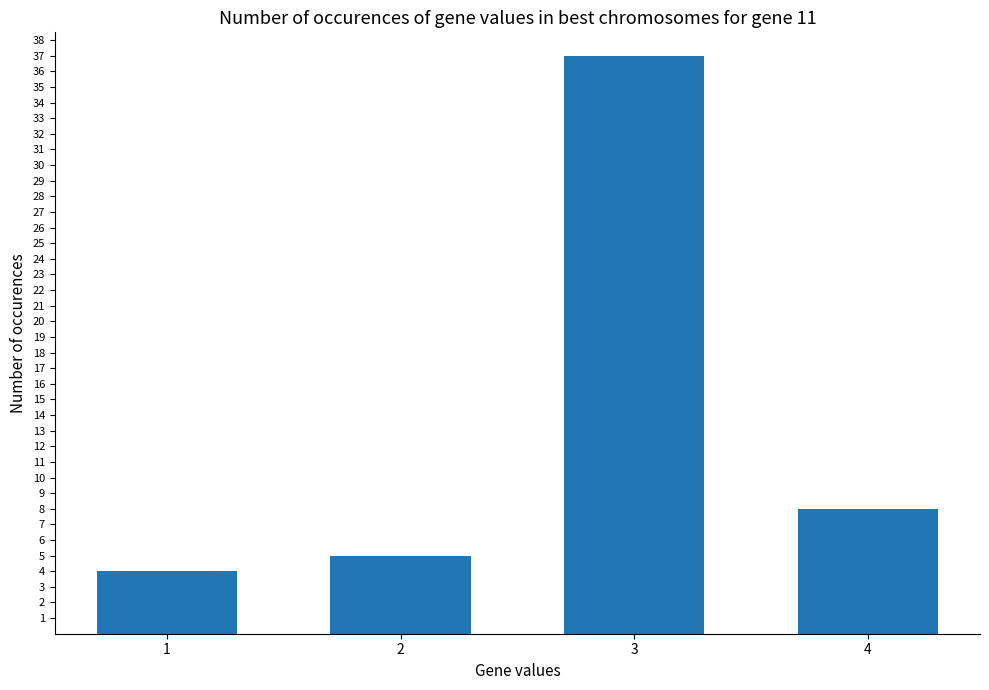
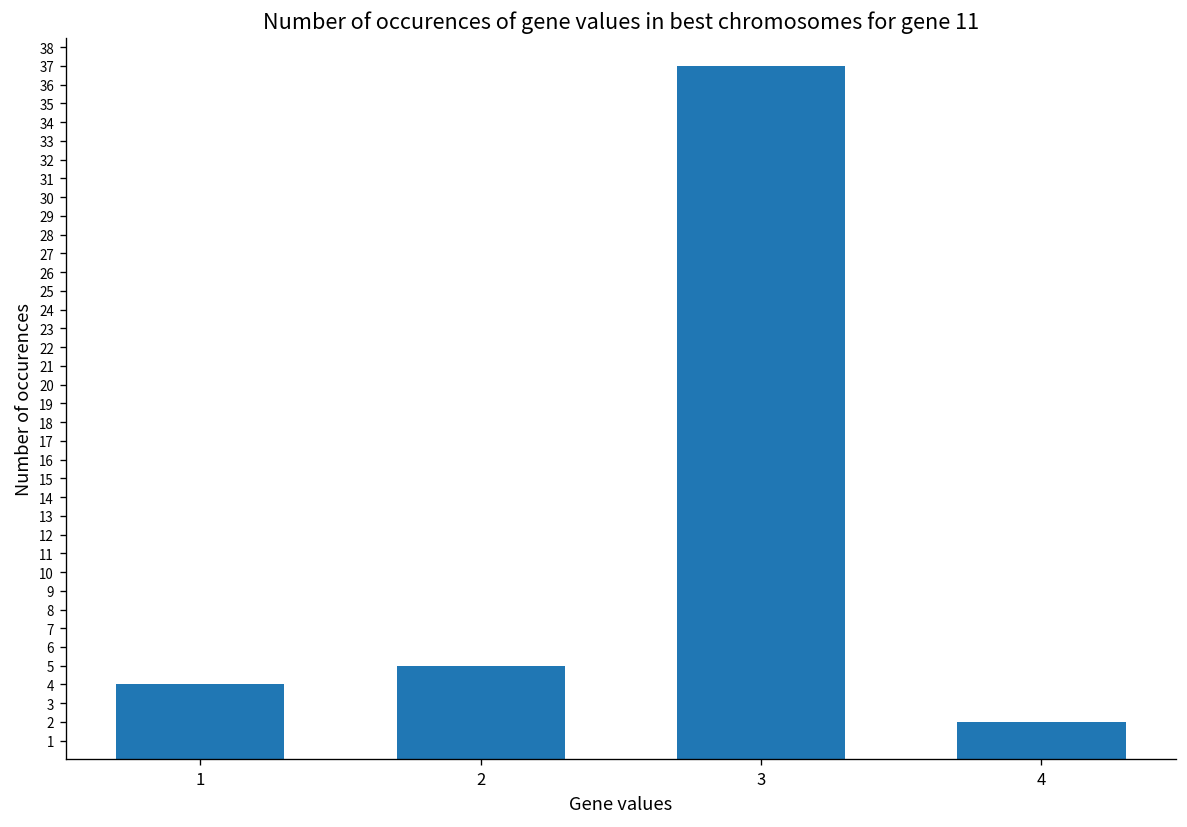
4: 8 -> 2
